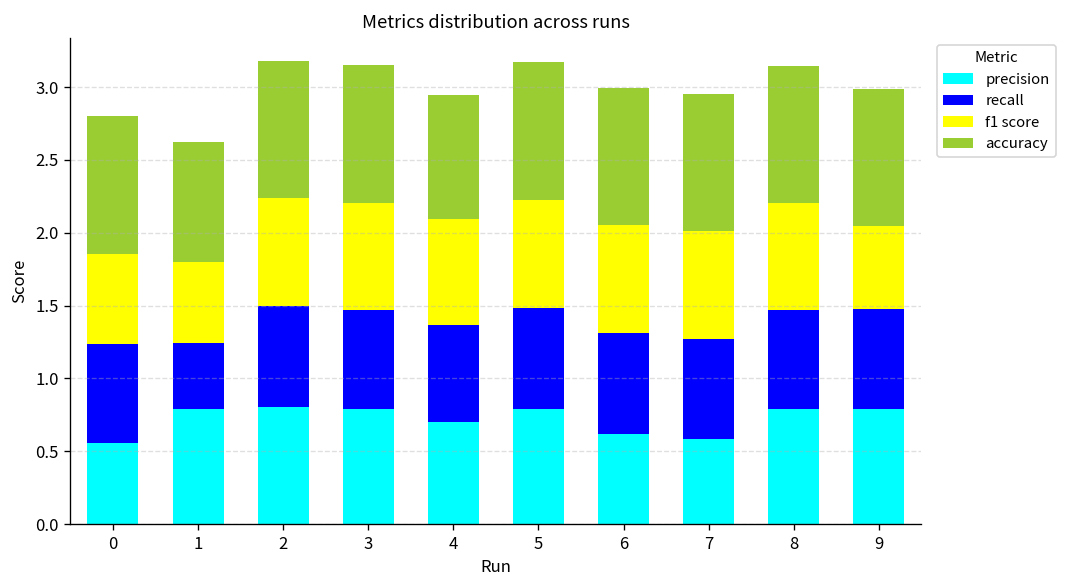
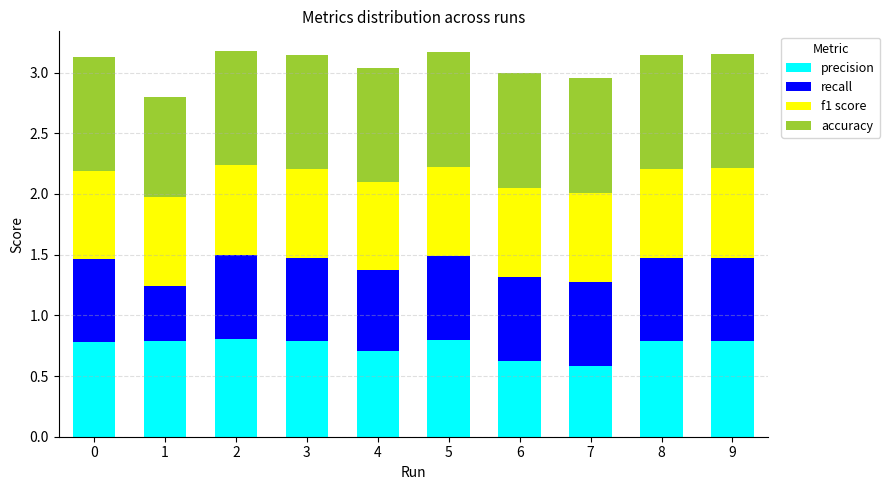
precision, 0: 0.56 -> 0.78
f1 score, 0: 0.62 -> 0.73
f1 score, 1: 0.56 -> 0.73
accuracy, 4: 0.85 -> 0.94
f1 score, 9: 0.57 -> 0.73
